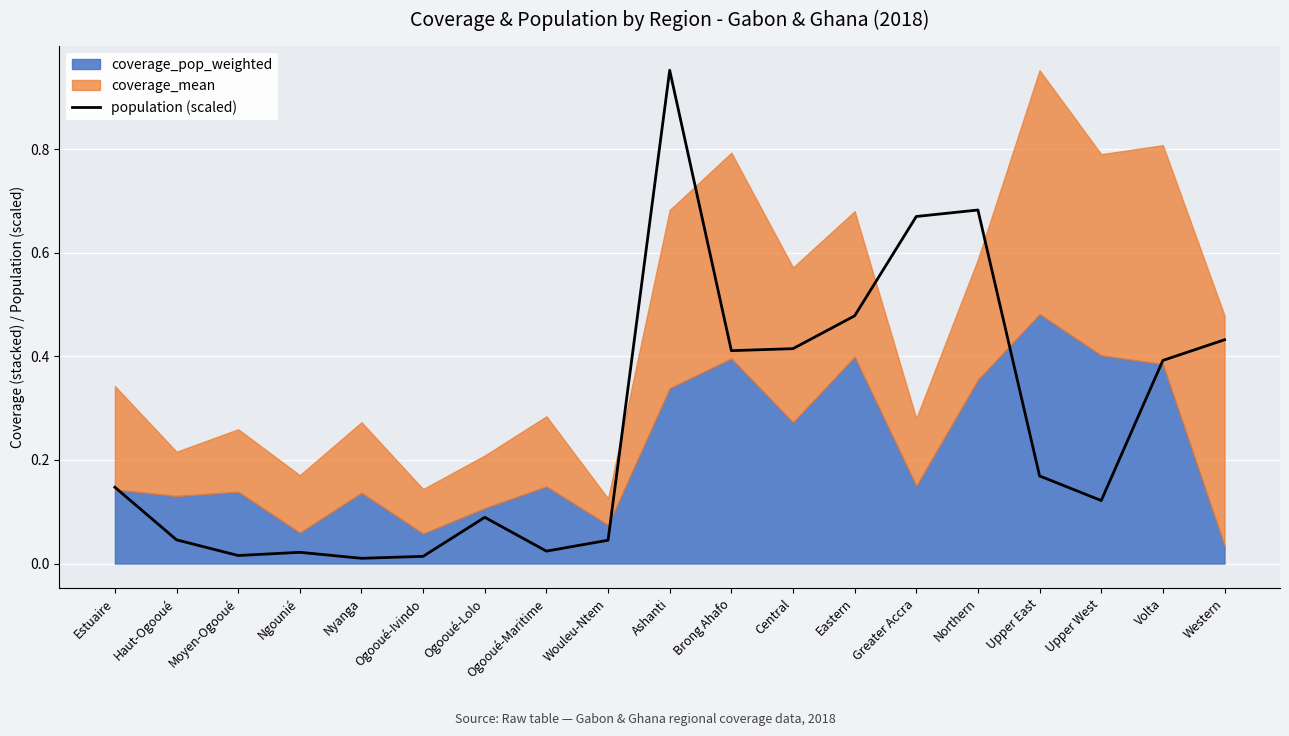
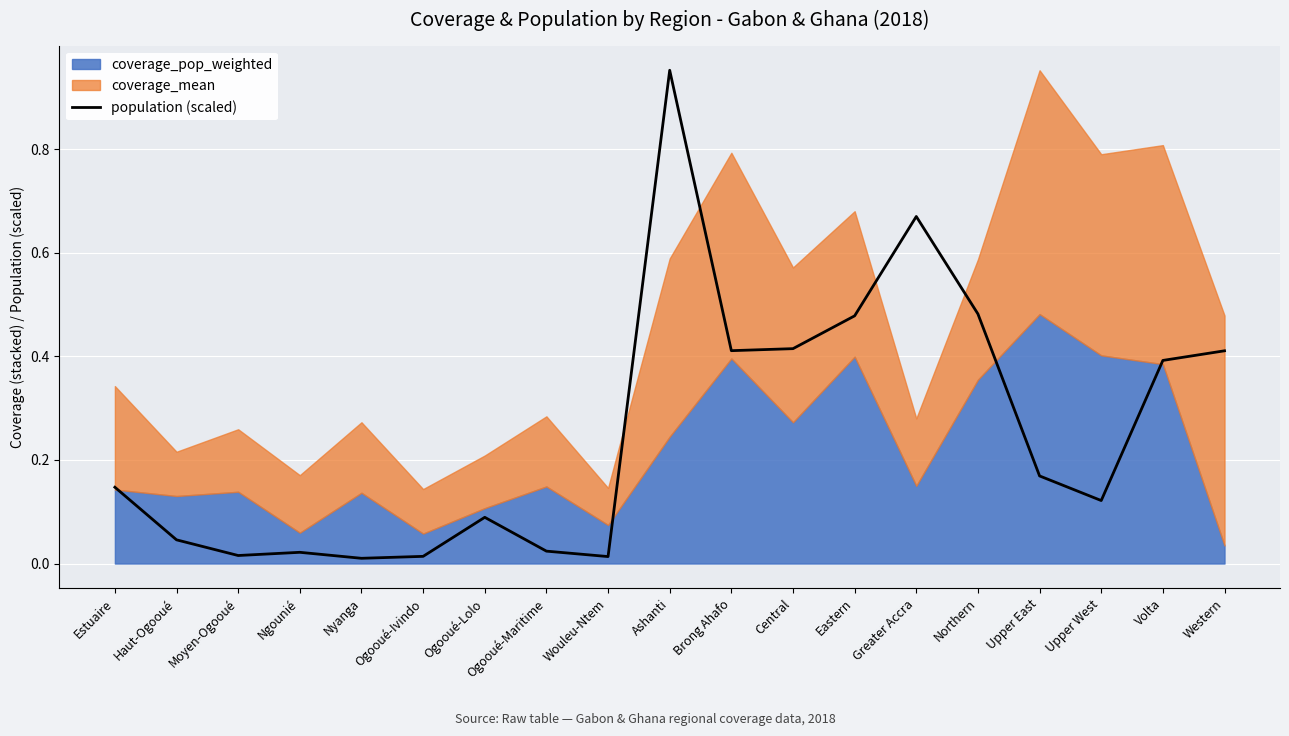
population (scaled), Wouleu-Ntem: 0.04 -> 0.01
coverage_mean, Wouleu-Ntem: 0.05 -> 0.07
coverage_pop_weighted, Ashanti: 0.34 -> 0.24
population (scaled), Northern: 0.68 -> 0.48
population (scaled), Western: 0.43 -> 0.41
